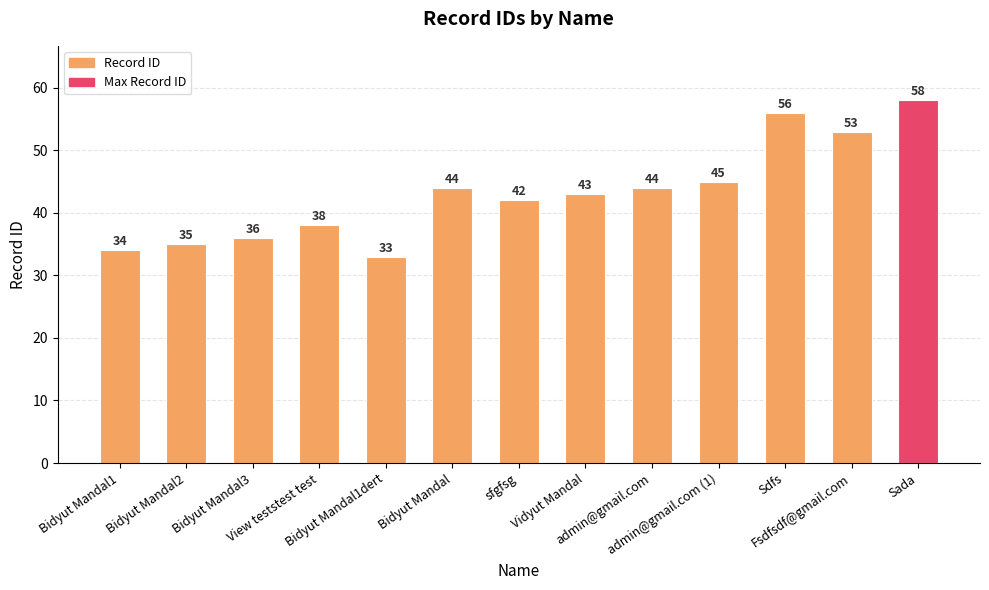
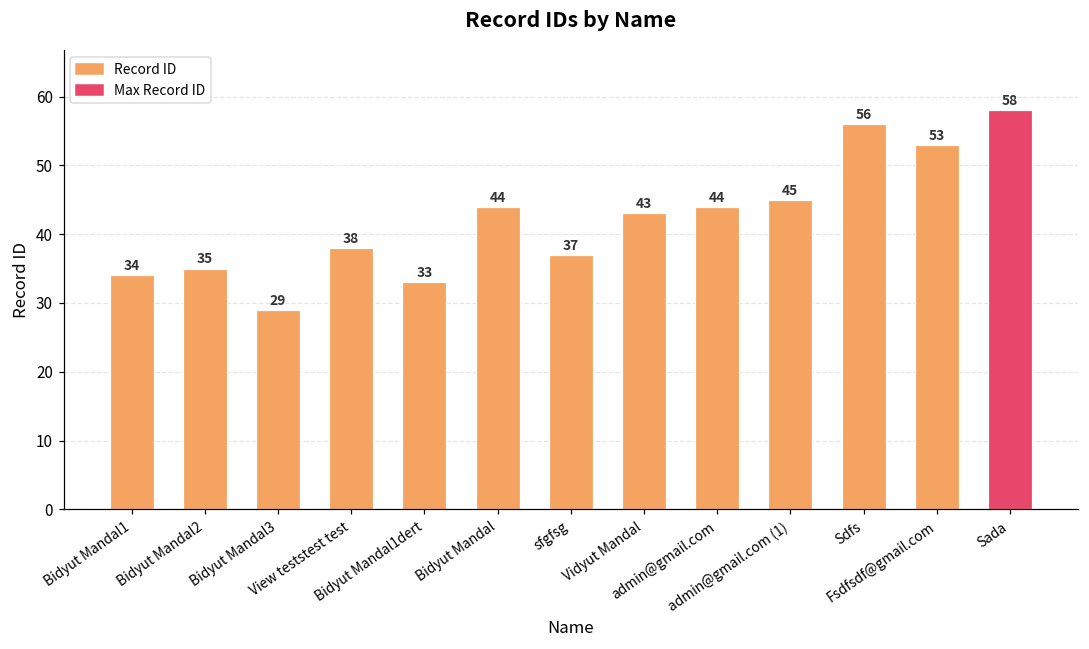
Bidyut Mandal3: 36 -> 29
sfgfsg: 42 -> 37
